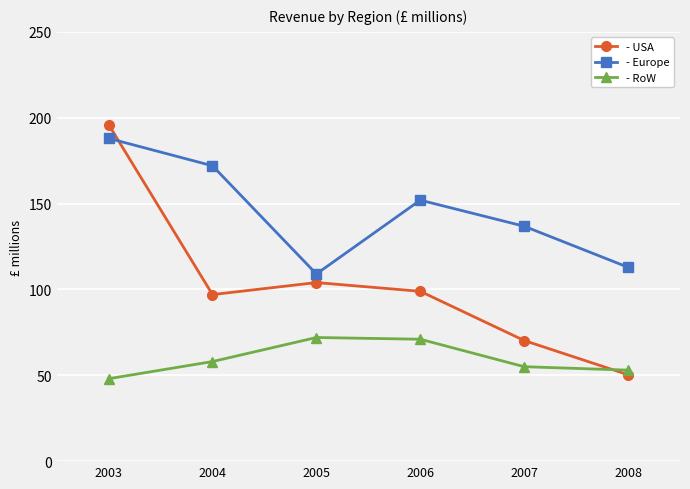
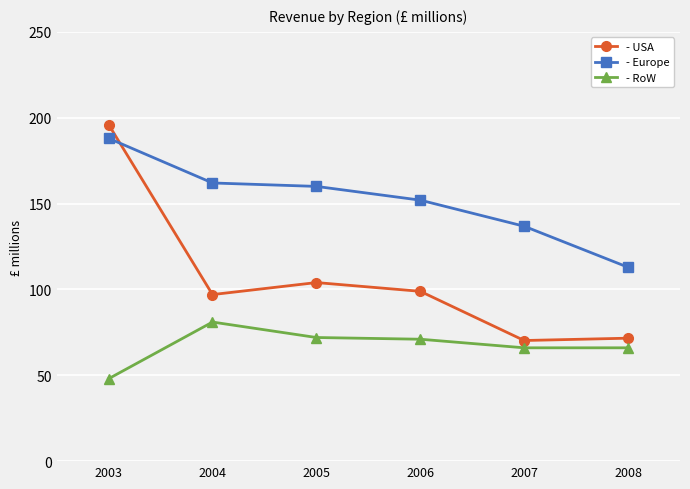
- Europe, 2004: 172 -> 162
- RoW, 2004: 58 -> 81
- Europe, 2005: 109 -> 160
- RoW, 2007: 55 -> 66
- USA, 2008: 50 -> 72
- RoW, 2008: 53 -> 66
